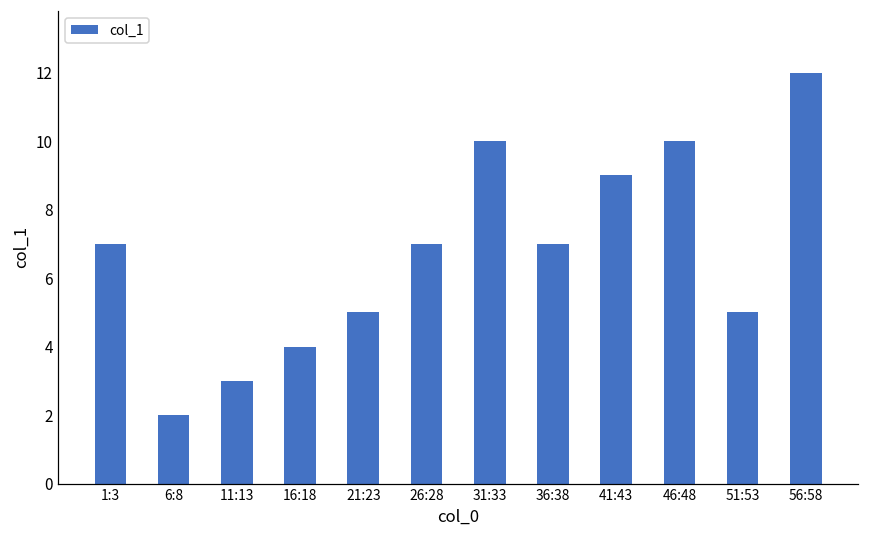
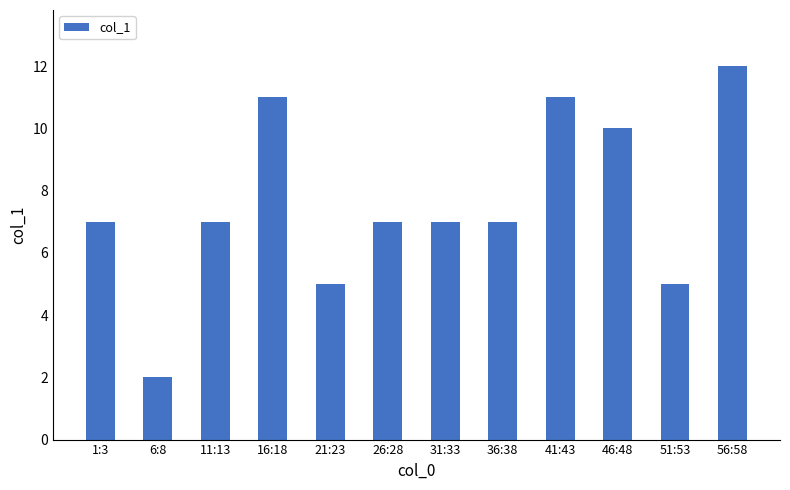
11:13: 3 -> 7
16:18: 4 -> 11
31:33: 10 -> 7
41:43: 9 -> 11
